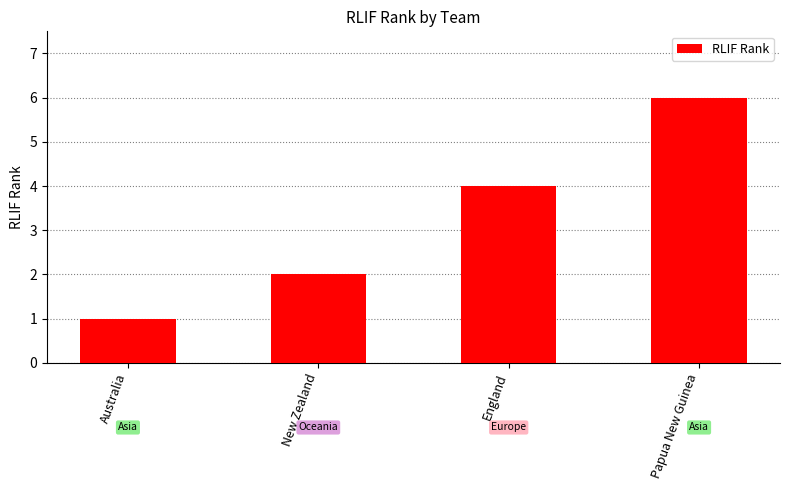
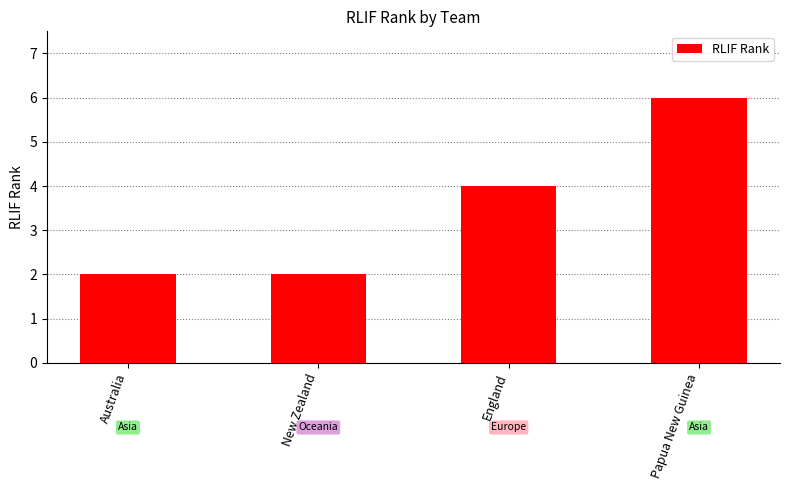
Australia: 1 -> 2
